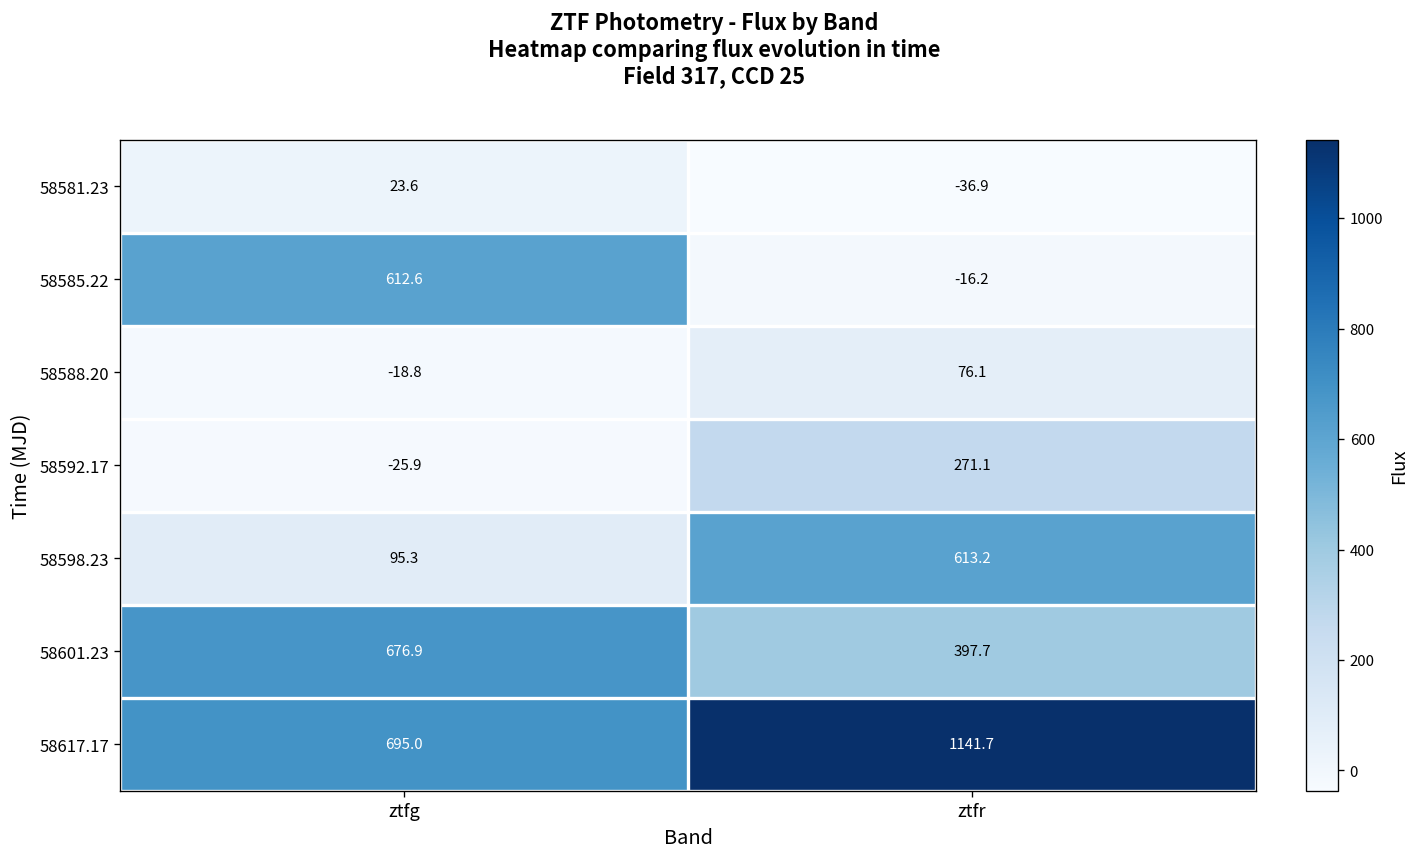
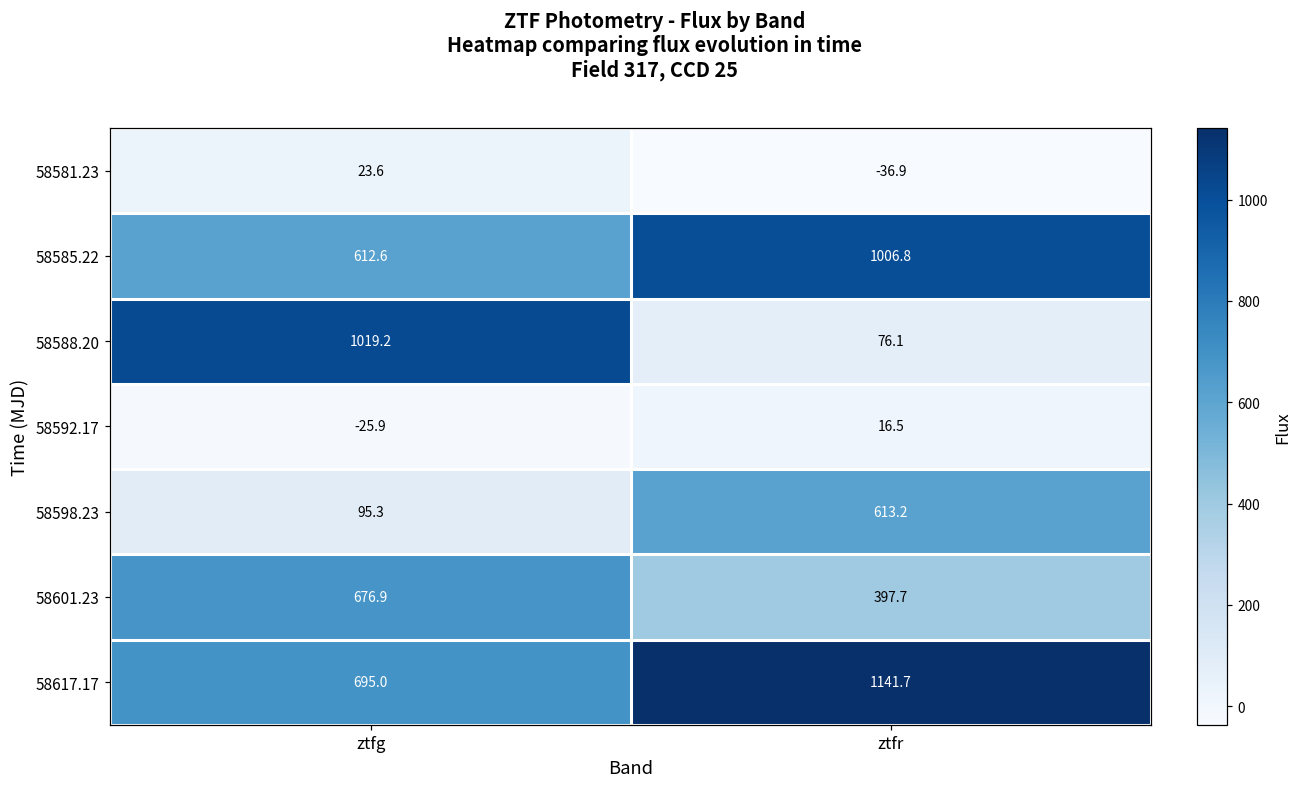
58585.22, ztfr: -16.2 -> 1006.8
58588.20, ztfg: -18.8 -> 1019.2
58592.17, ztfr: 271.1 -> 16.5
